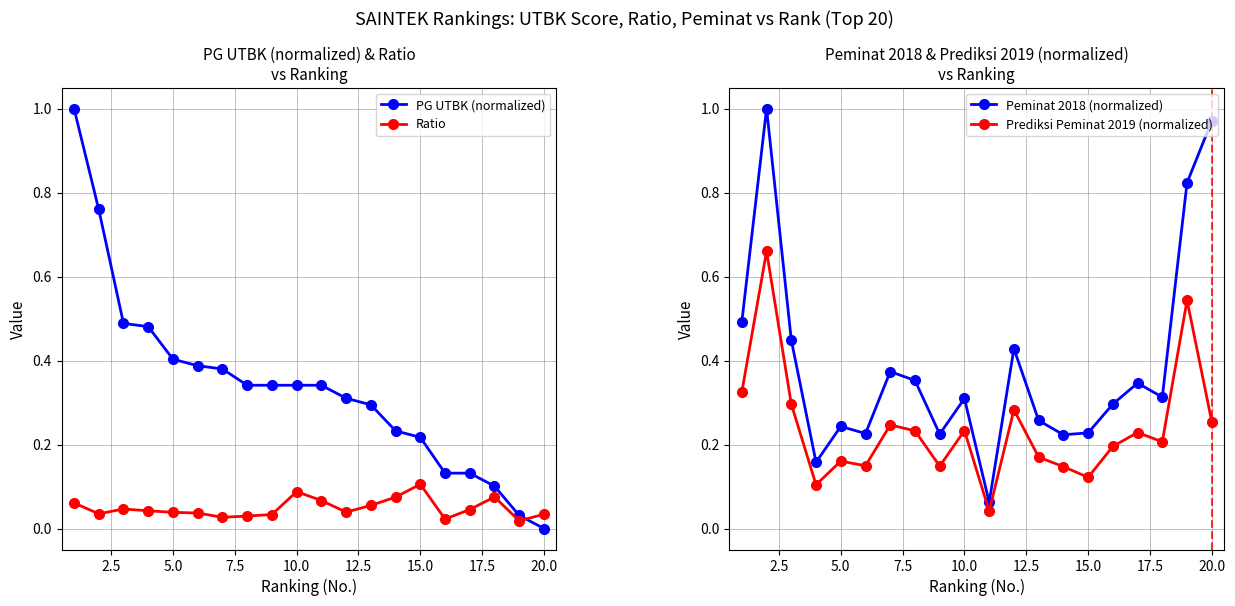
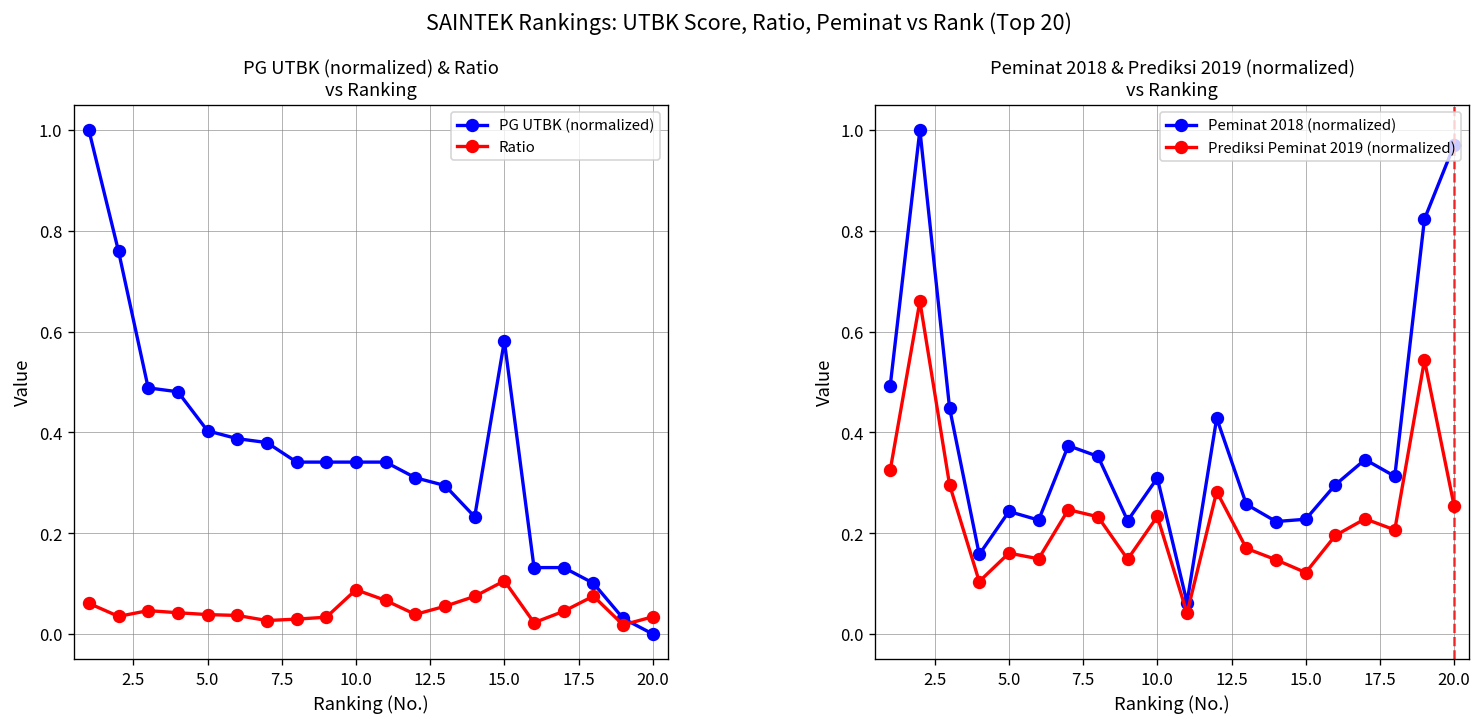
PG UTBK (normalized) & Ratio vs Ranking, PG UTBK (normalized), 15.0: 0.22 -> 0.58
